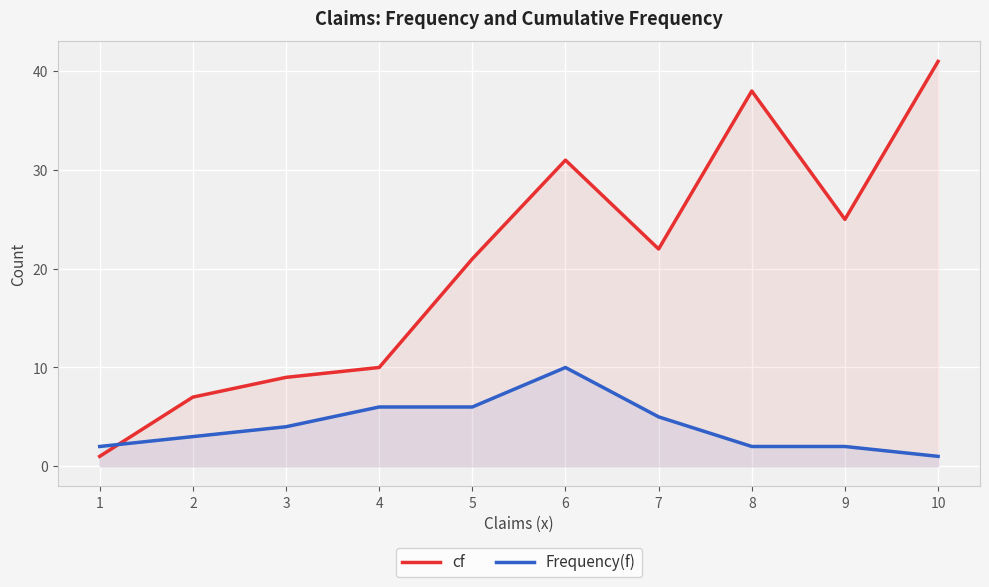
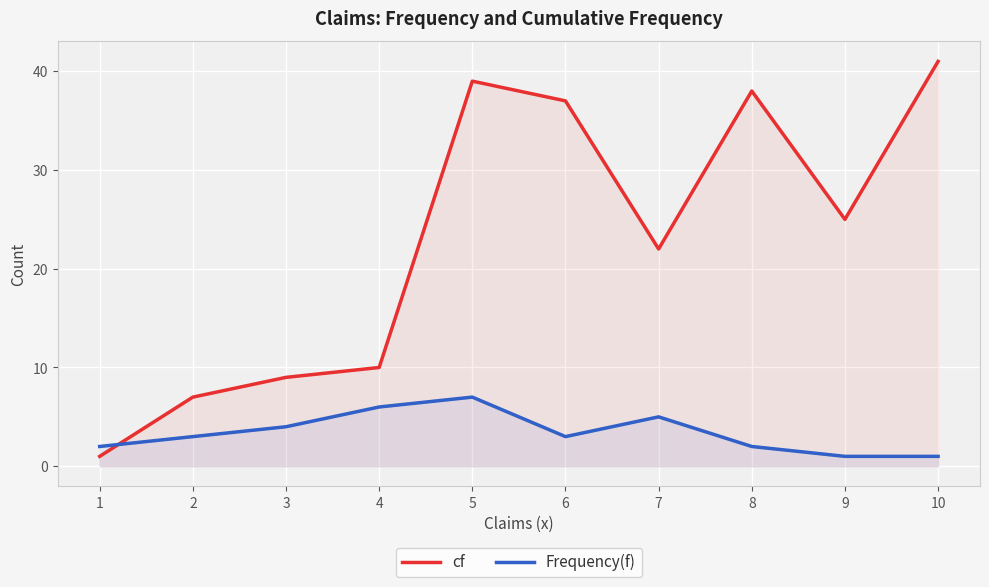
cf, 5: 21 -> 39
Frequency(f), 5: 6 -> 7
cf, 6: 31 -> 37
Frequency(f), 6: 10 -> 3
Frequency(f), 9: 2 -> 1
